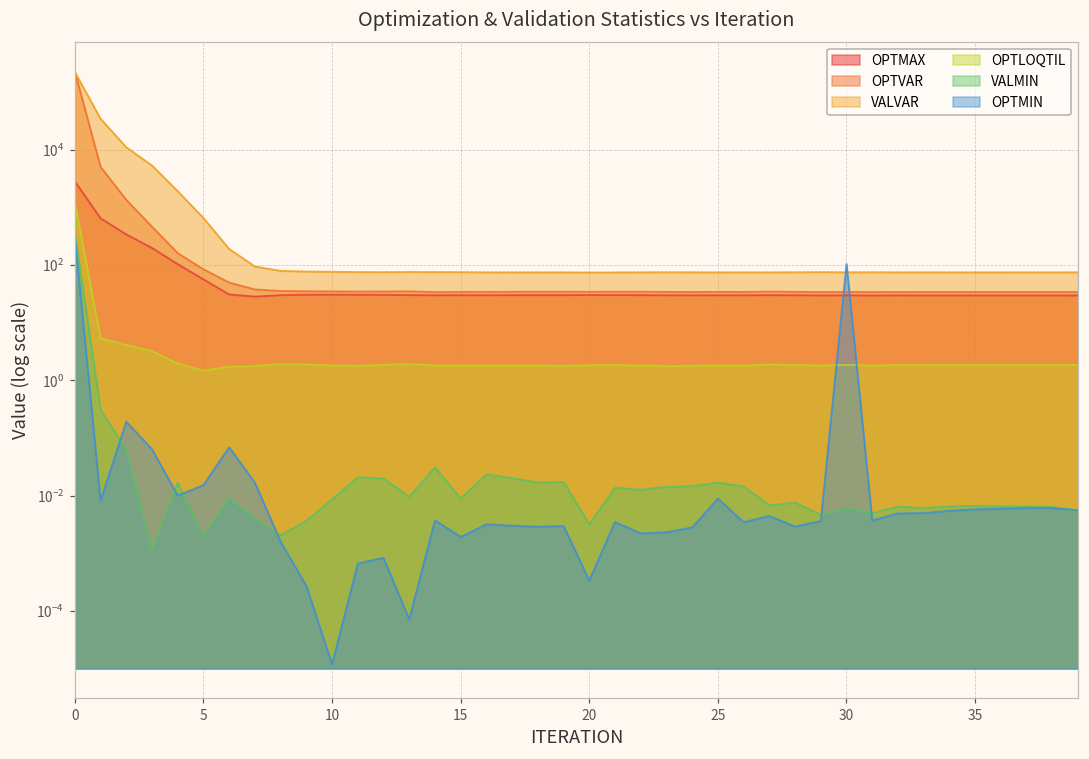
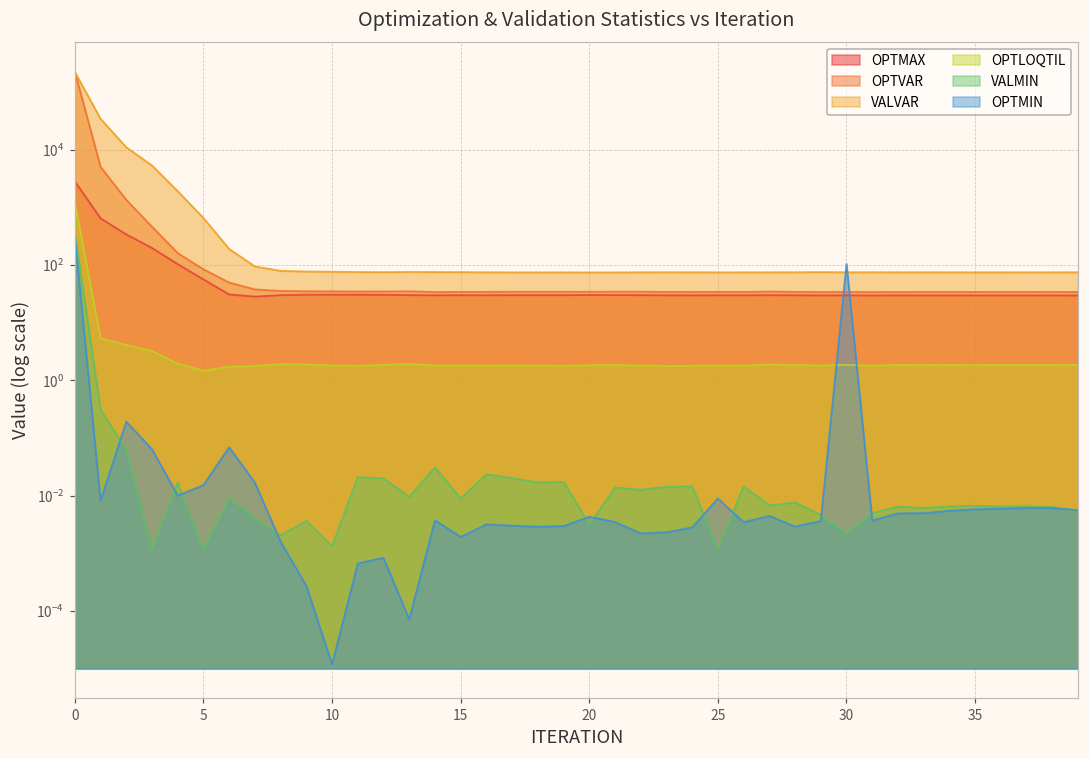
VALMIN, 5: 0.0020 -> 0.0011
VALMIN, 10: 0.009 -> 0.0013
OPTMIN, 20: 0.0003 -> 0.004
VALMIN, 25: 0.017 -> 0.0011
VALMIN, 30: 0.006 -> 0.0022
